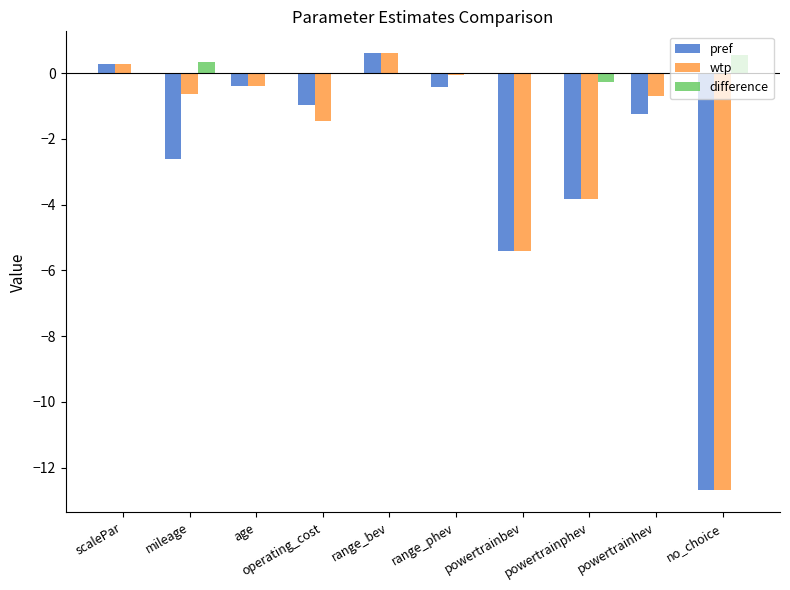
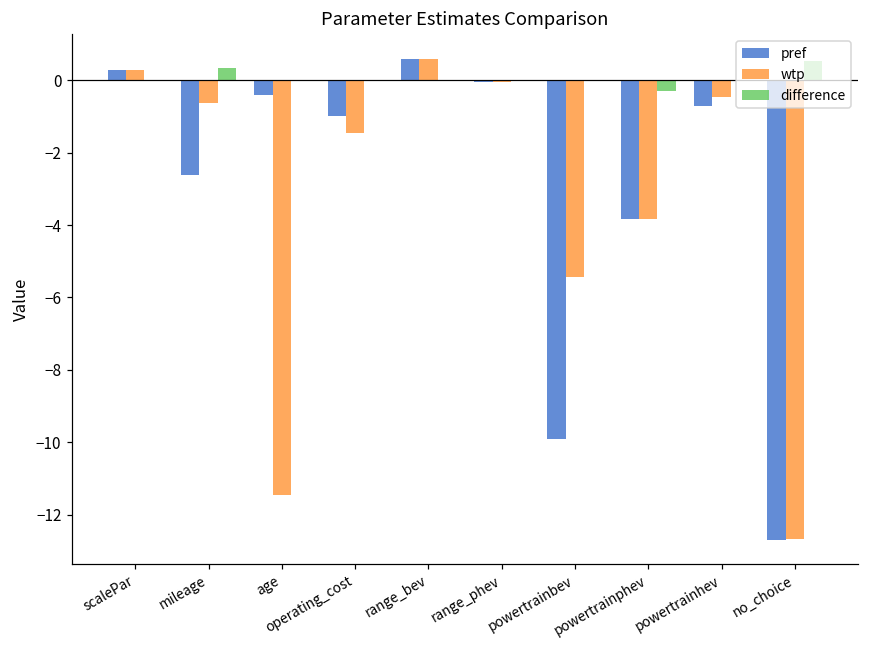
wtp, age: -0.4 -> -11.5
pref, range_phev: -0.4 -> -0.1
pref, powertrainbev: -5.4 -> -9.9
pref, powertrainhev: -1.2 -> -0.7
wtp, powertrainhev: -0.7 -> -0.5
